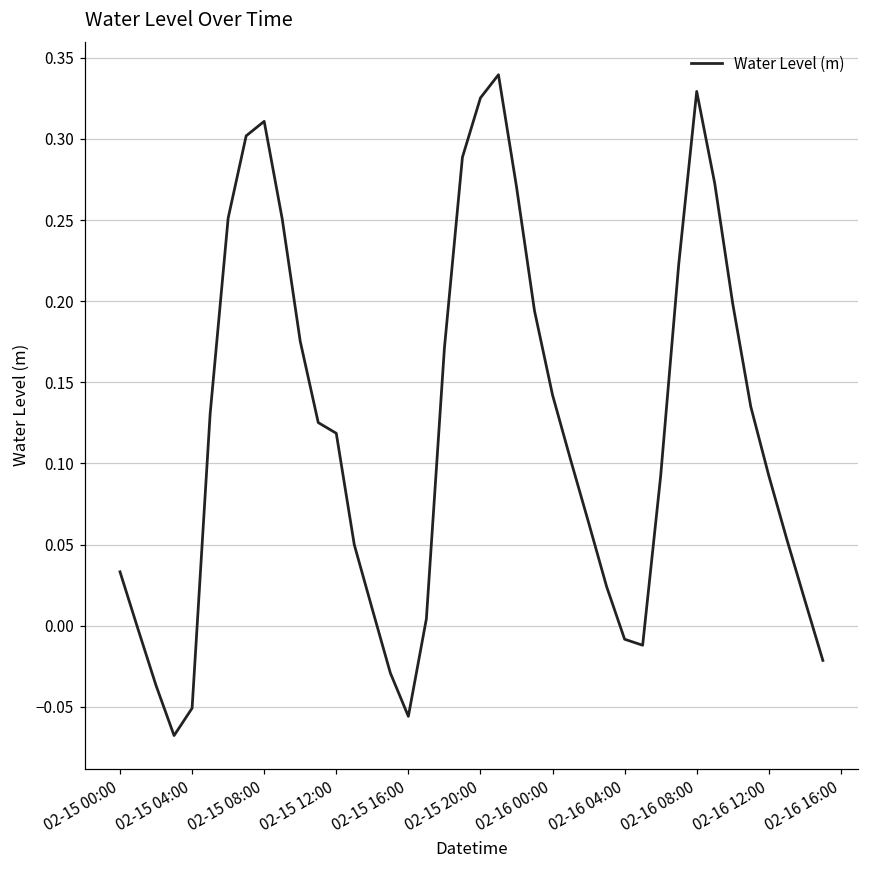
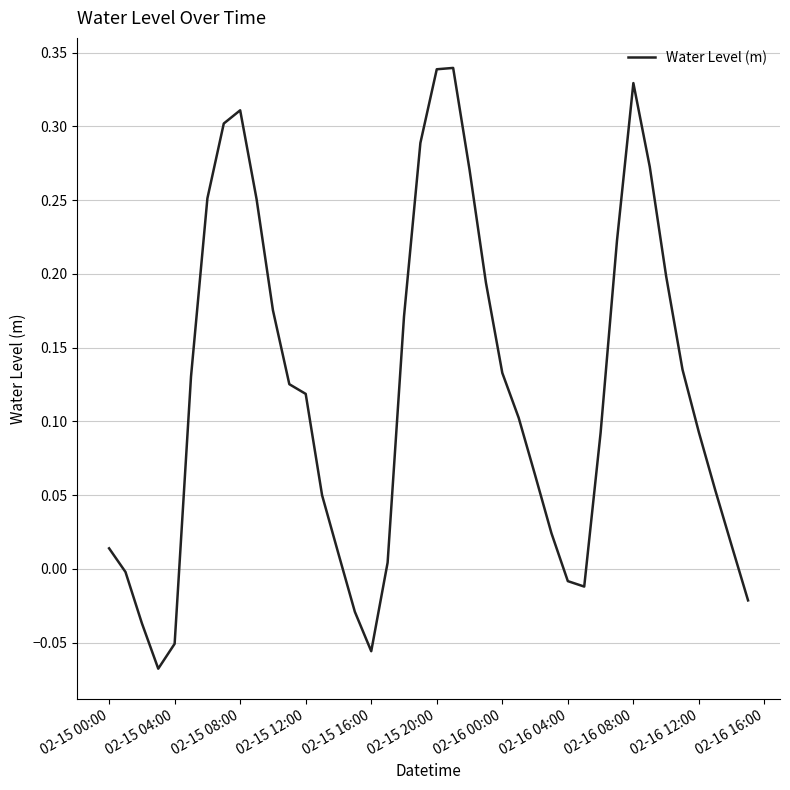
02-15 00:00: 0.033 -> 0.014
02-15 20:00: 0.325 -> 0.339
02-16 00:00: 0.142 -> 0.133
